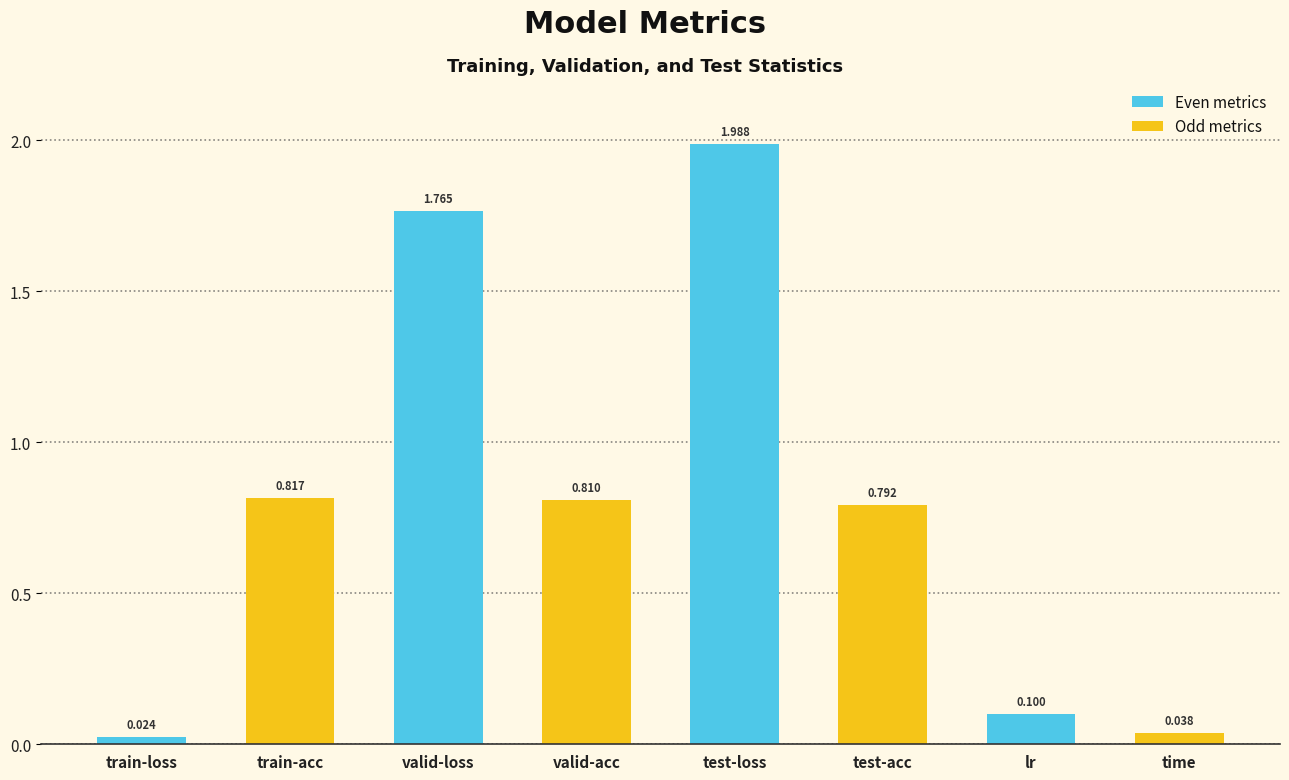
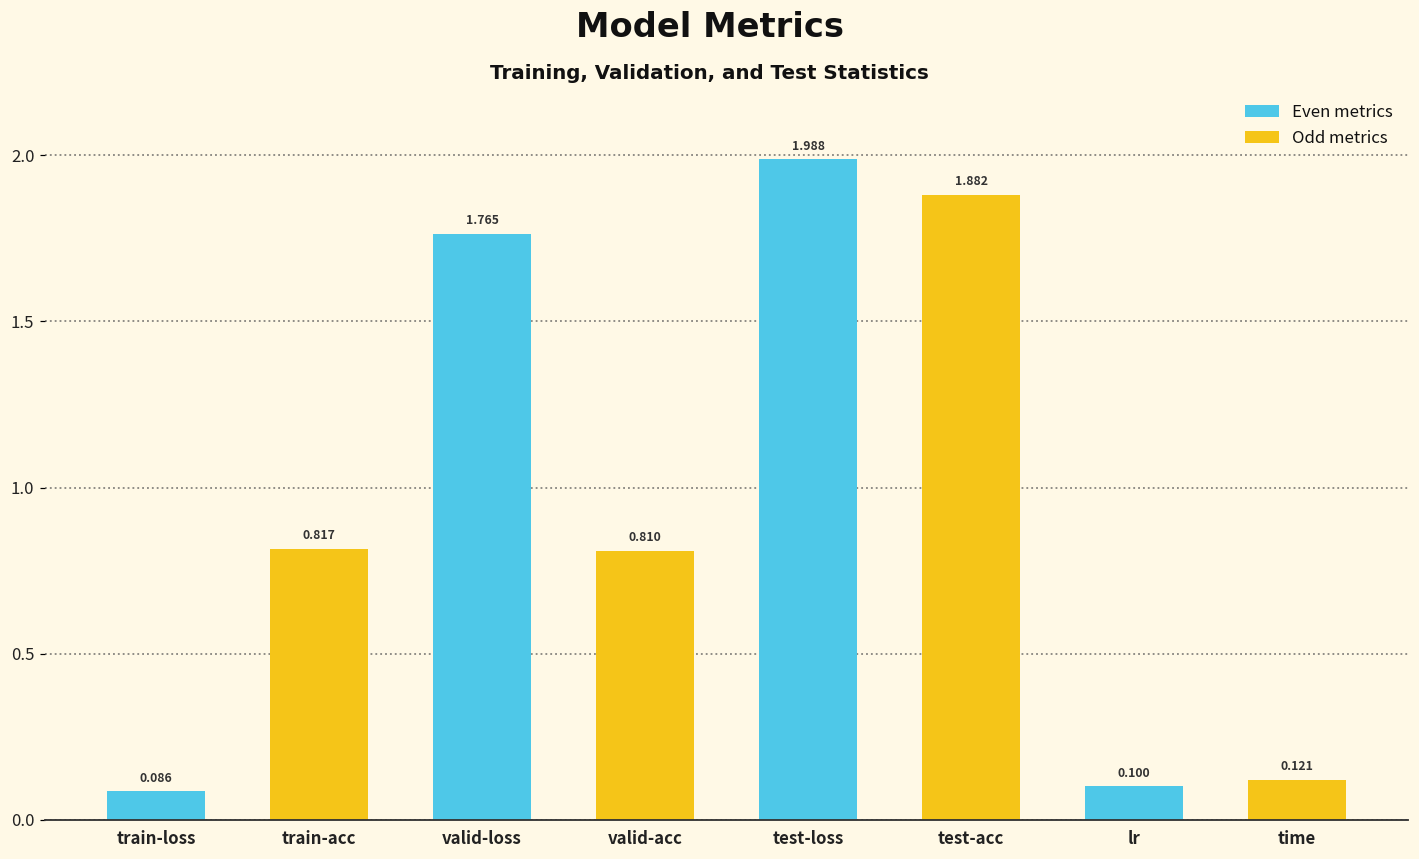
train-loss: 0.024 -> 0.086
test-acc: 0.792 -> 1.882
time: 0.038 -> 0.121
